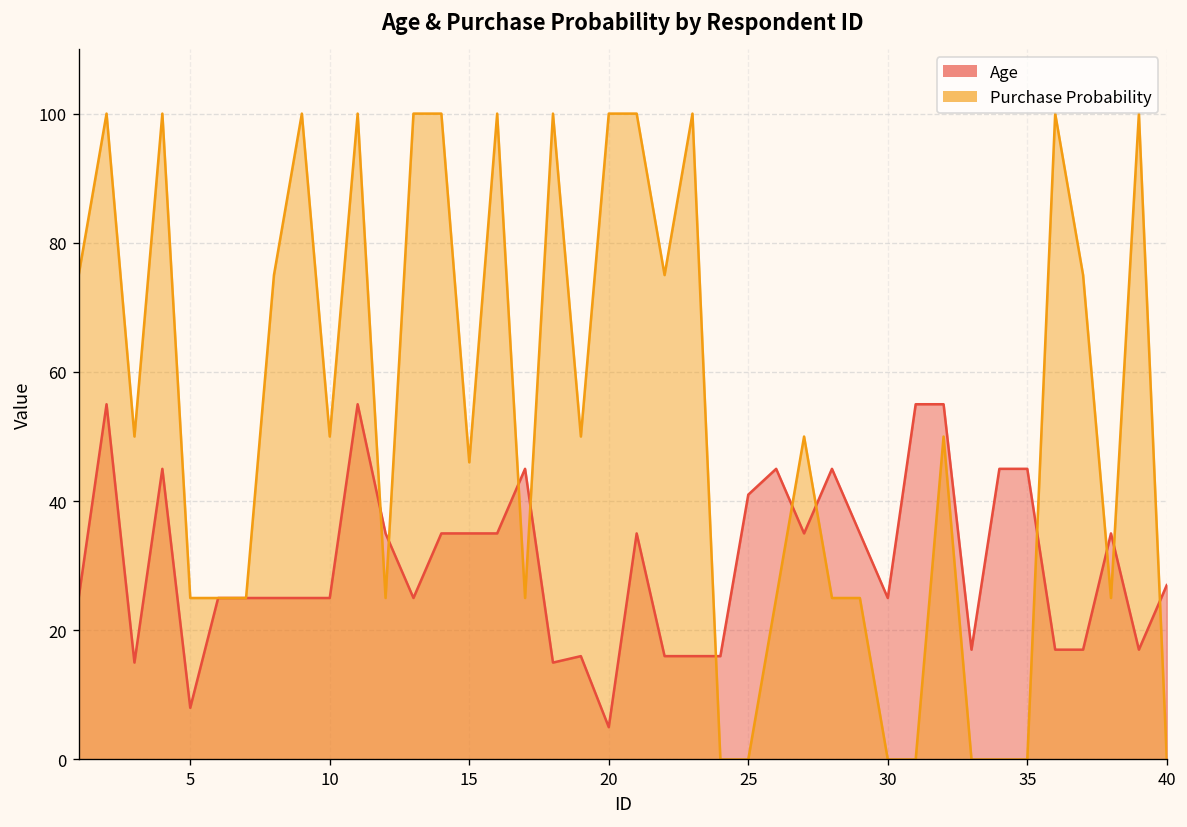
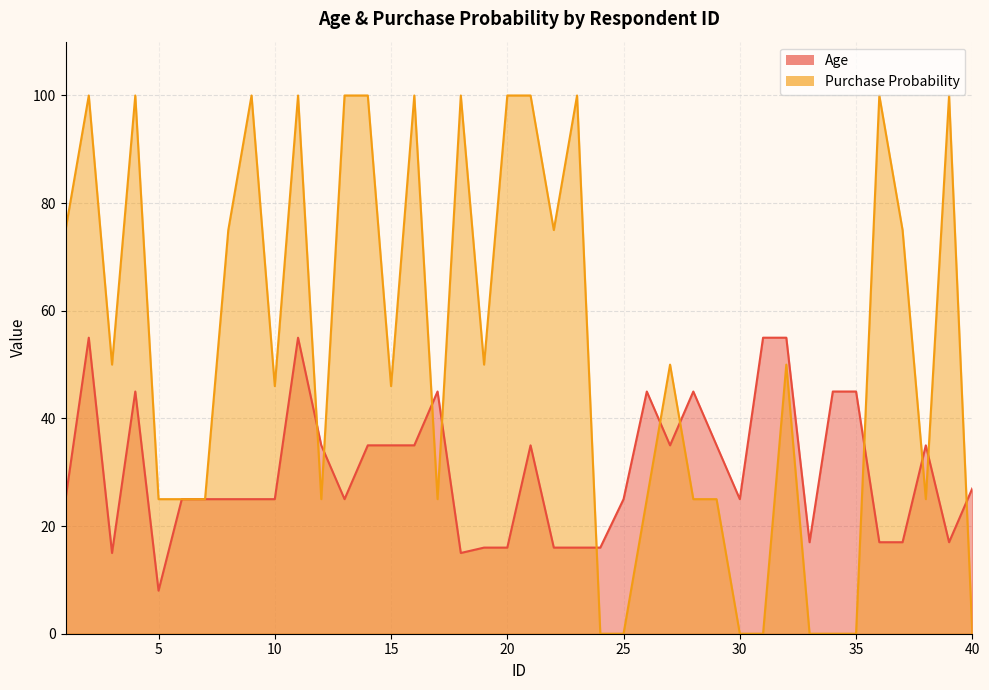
Purchase Probability, 10: 50 -> 46
Age, 20: 5 -> 16
Age, 25: 41 -> 25
